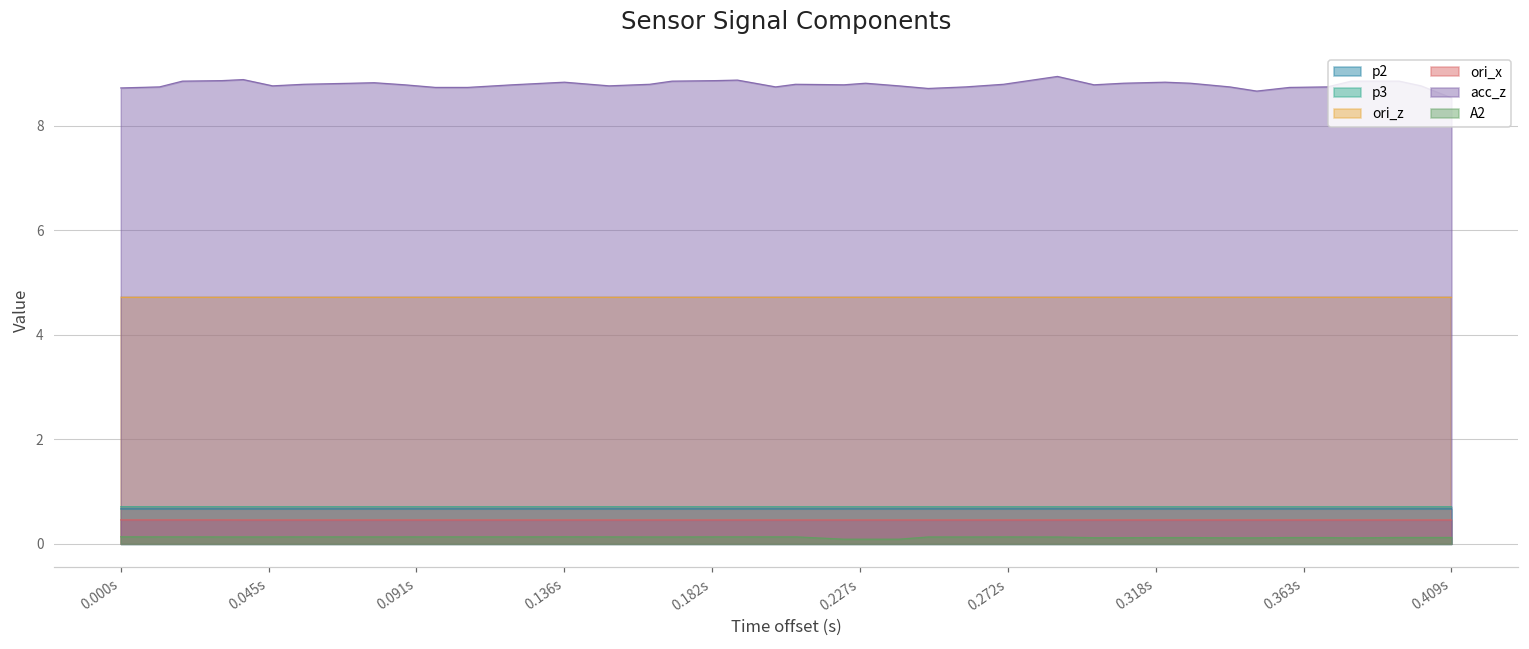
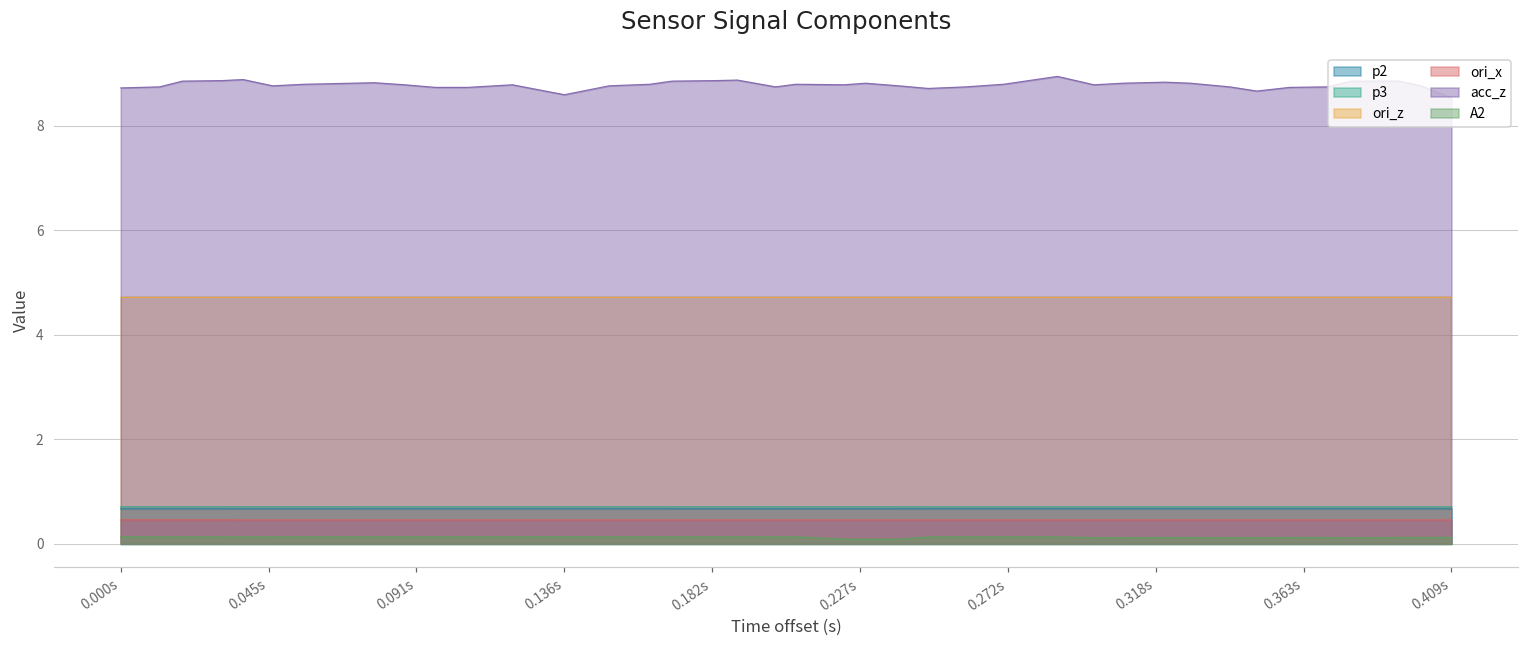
acc_z, 0.136s: 8.8 -> 8.6
